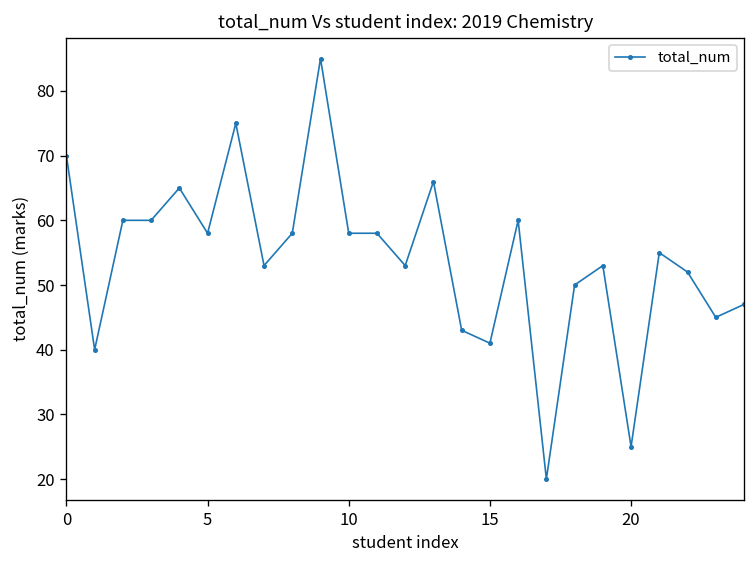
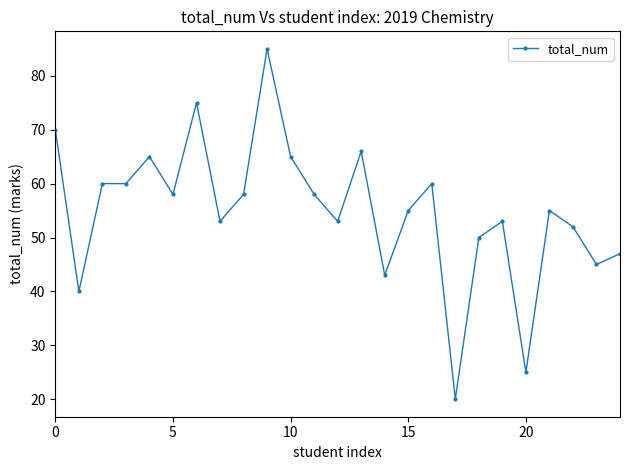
10: 58 -> 65
15: 41 -> 55
